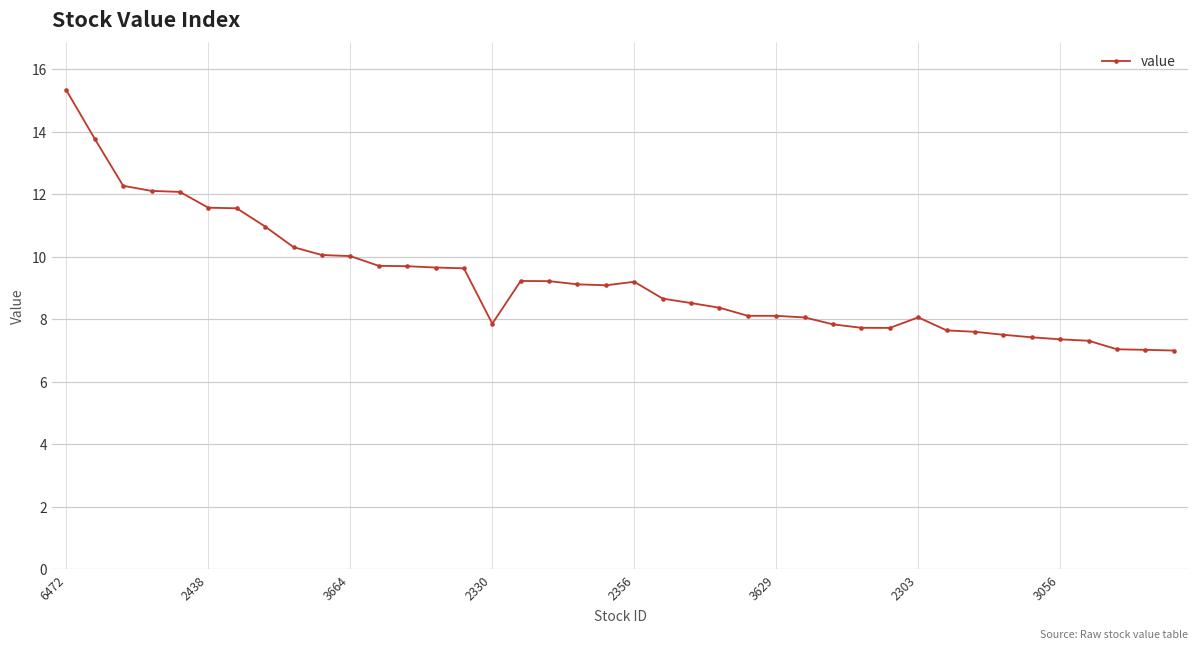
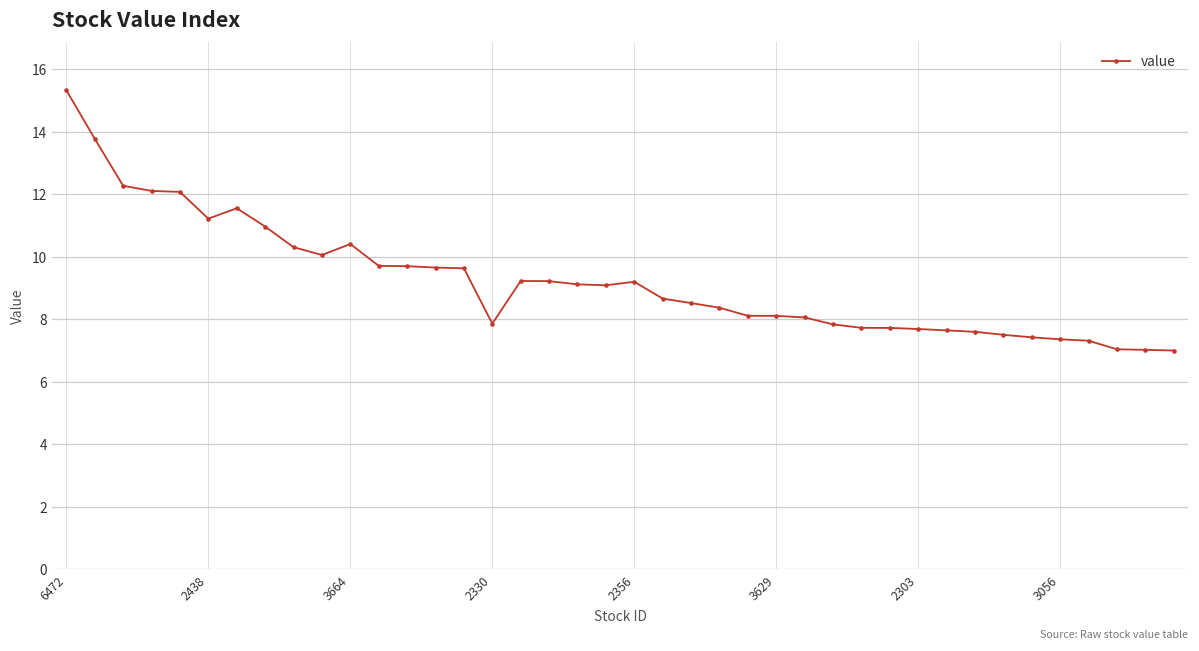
2438: 11.6 -> 11.2
3664: 10.0 -> 10.4
2303: 8.1 -> 7.7
